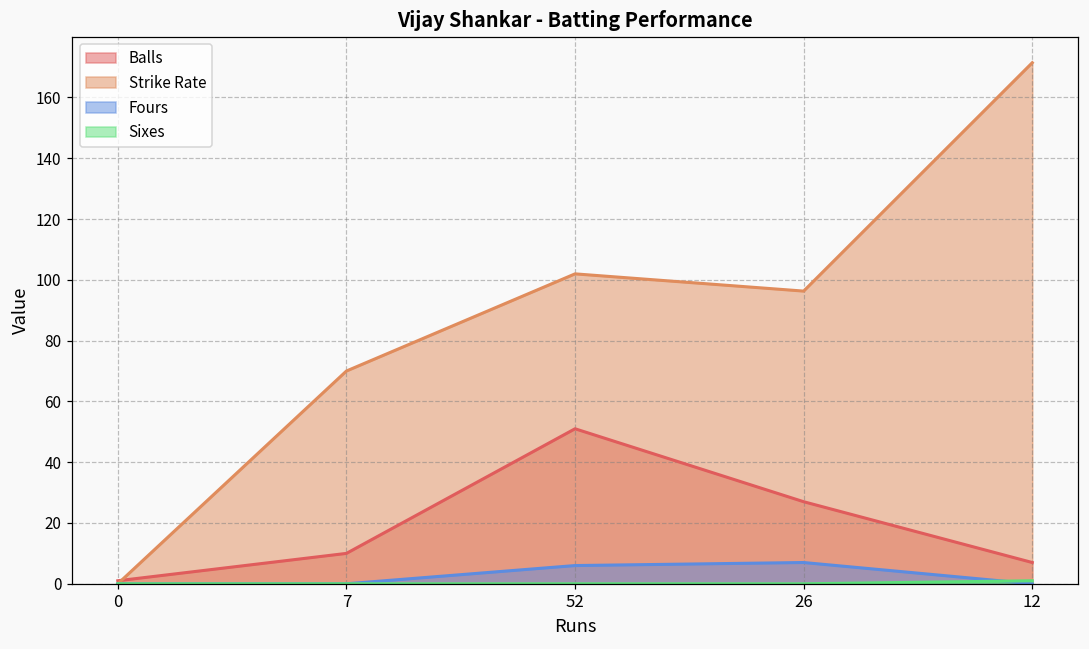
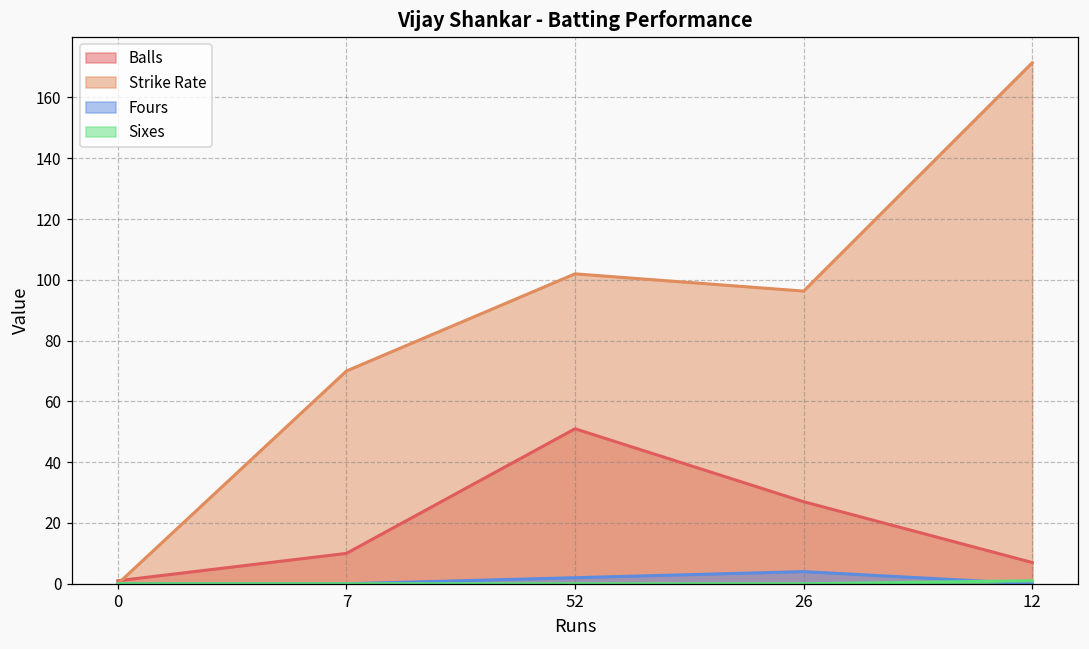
Fours, 52: 6 -> 2
Fours, 26: 7 -> 4
